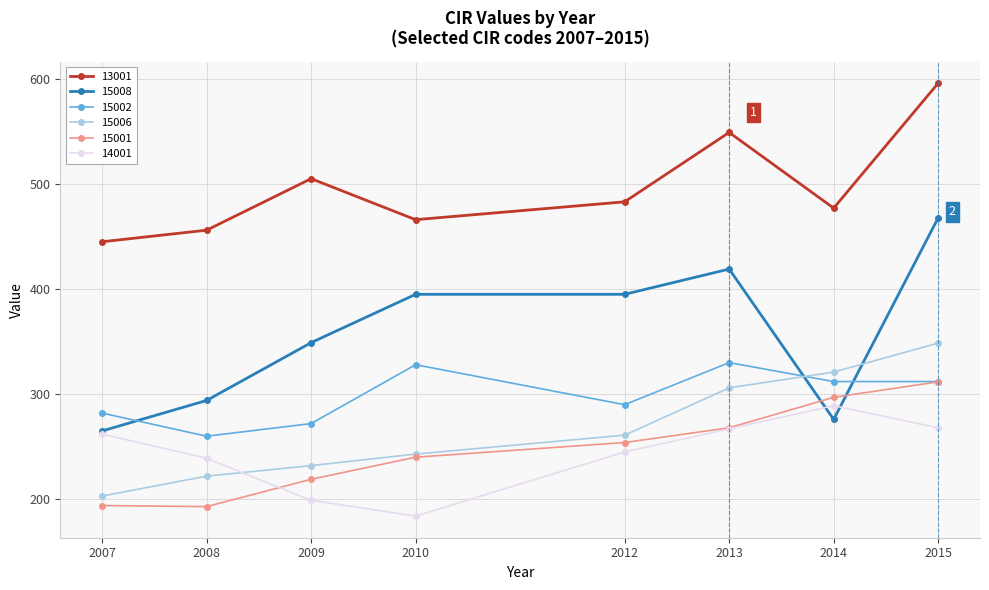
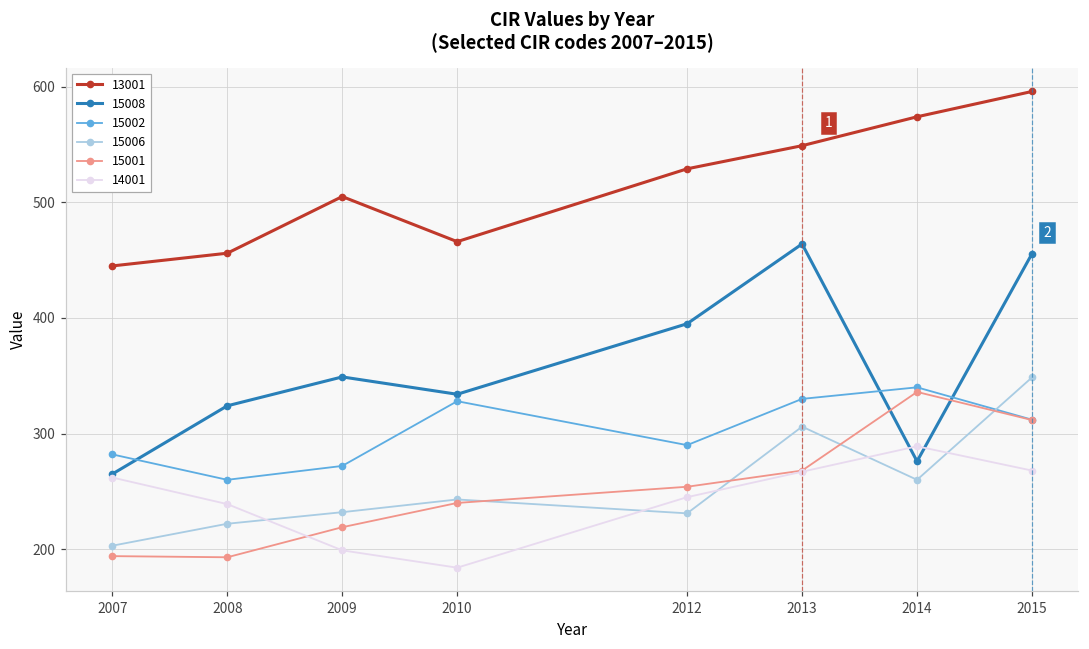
15008, 2008: 294 -> 324
15008, 2010: 395 -> 334
13001, 2012: 483 -> 529
15006, 2012: 261 -> 231
15008, 2013: 419 -> 464
13001, 2014: 477 -> 574
15002, 2014: 312 -> 340
15006, 2014: 321 -> 260
15001, 2014: 297 -> 336
15008, 2015: 468 -> 456
